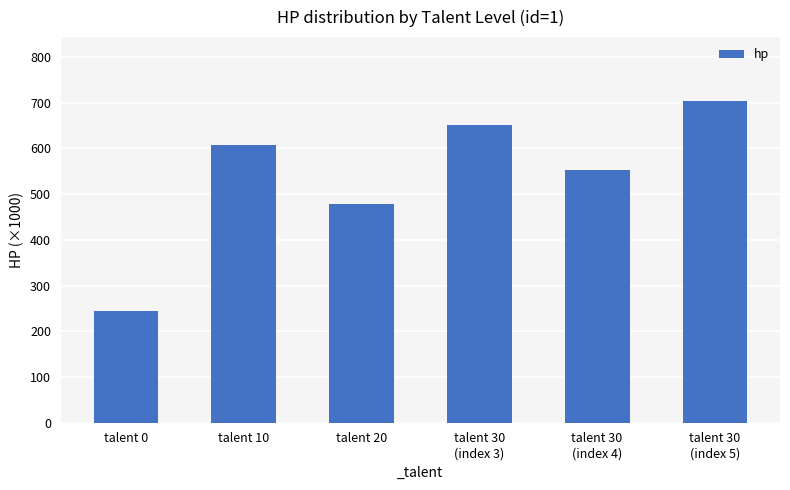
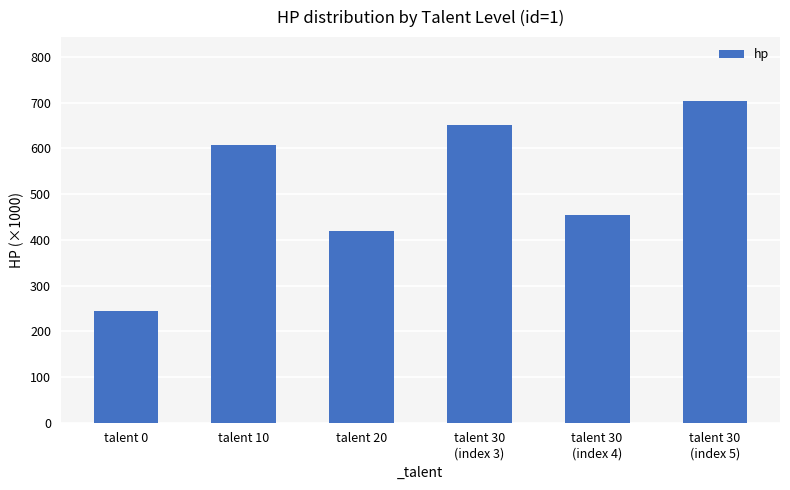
talent 20: 480 -> 420
talent 30 (index 4): 550 -> 450
